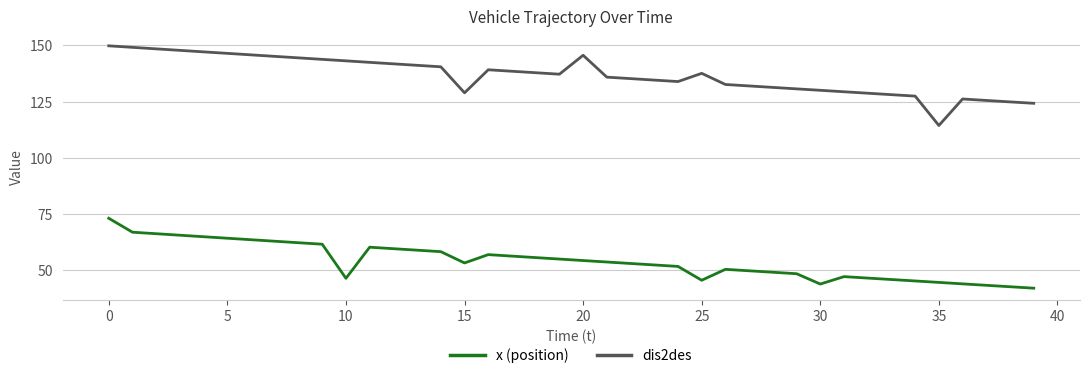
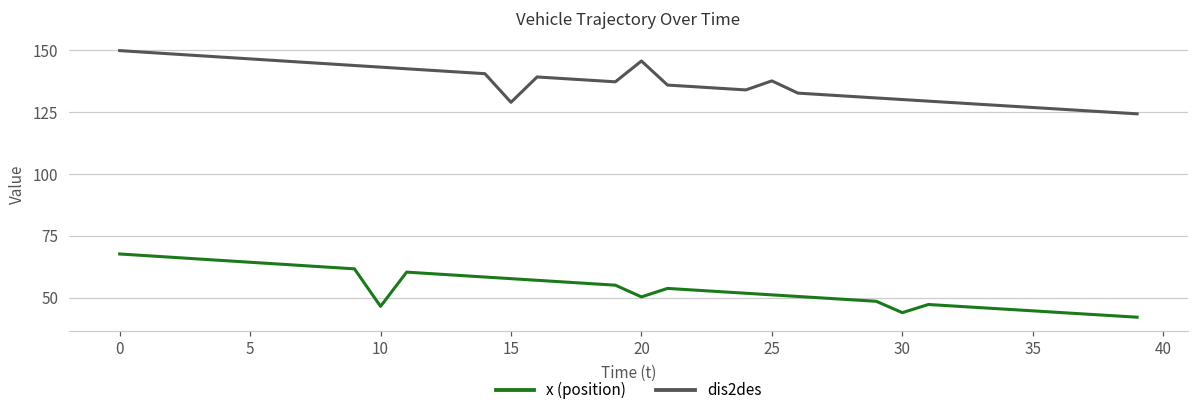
x (position), 0: 73 -> 68
x (position), 15: 53 -> 58
x (position), 20: 54 -> 50
x (position), 25: 46 -> 51
dis2des, 35: 114 -> 127
